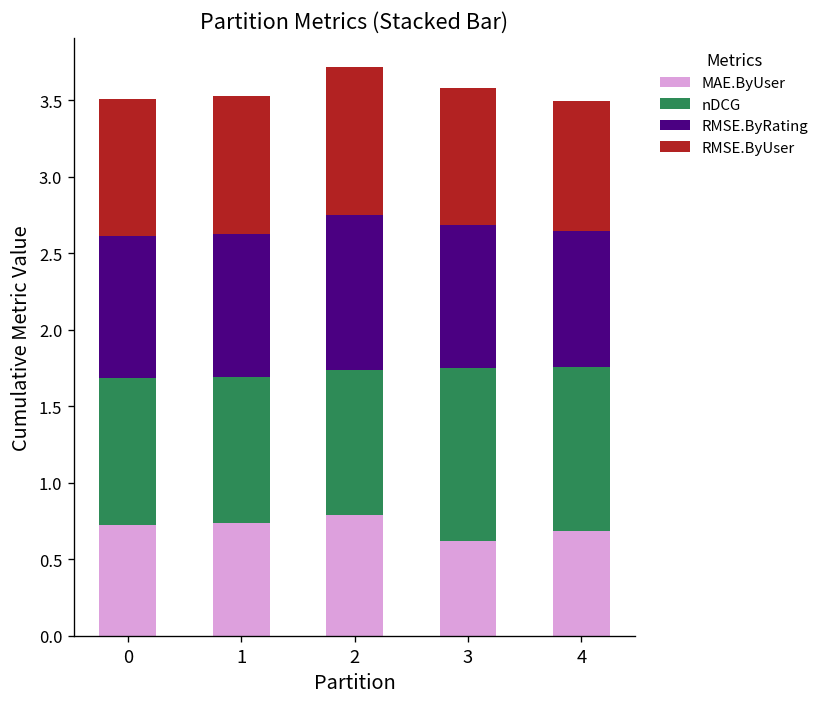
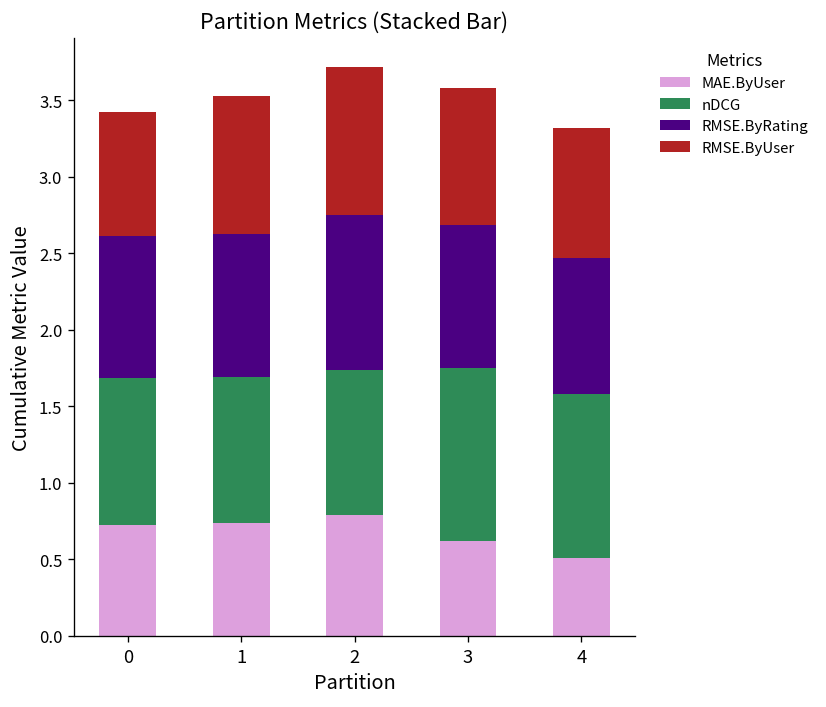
RMSE.ByUser, 0: 0.90 -> 0.81
MAE.ByUser, 4: 0.69 -> 0.51
